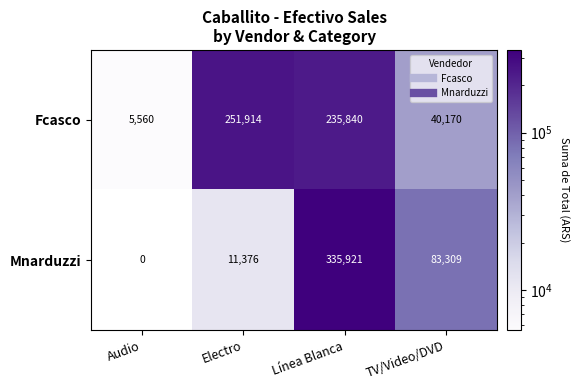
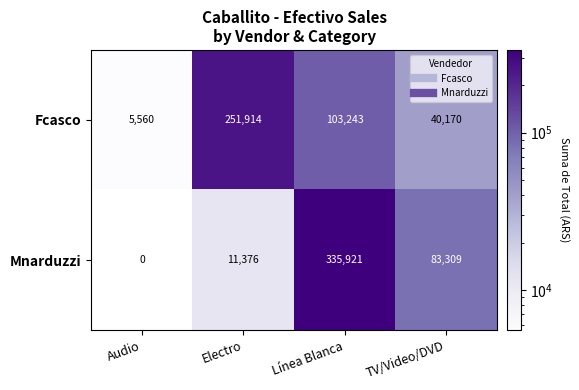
Fcasco, Línea Blanca: 235,840 -> 103,243
